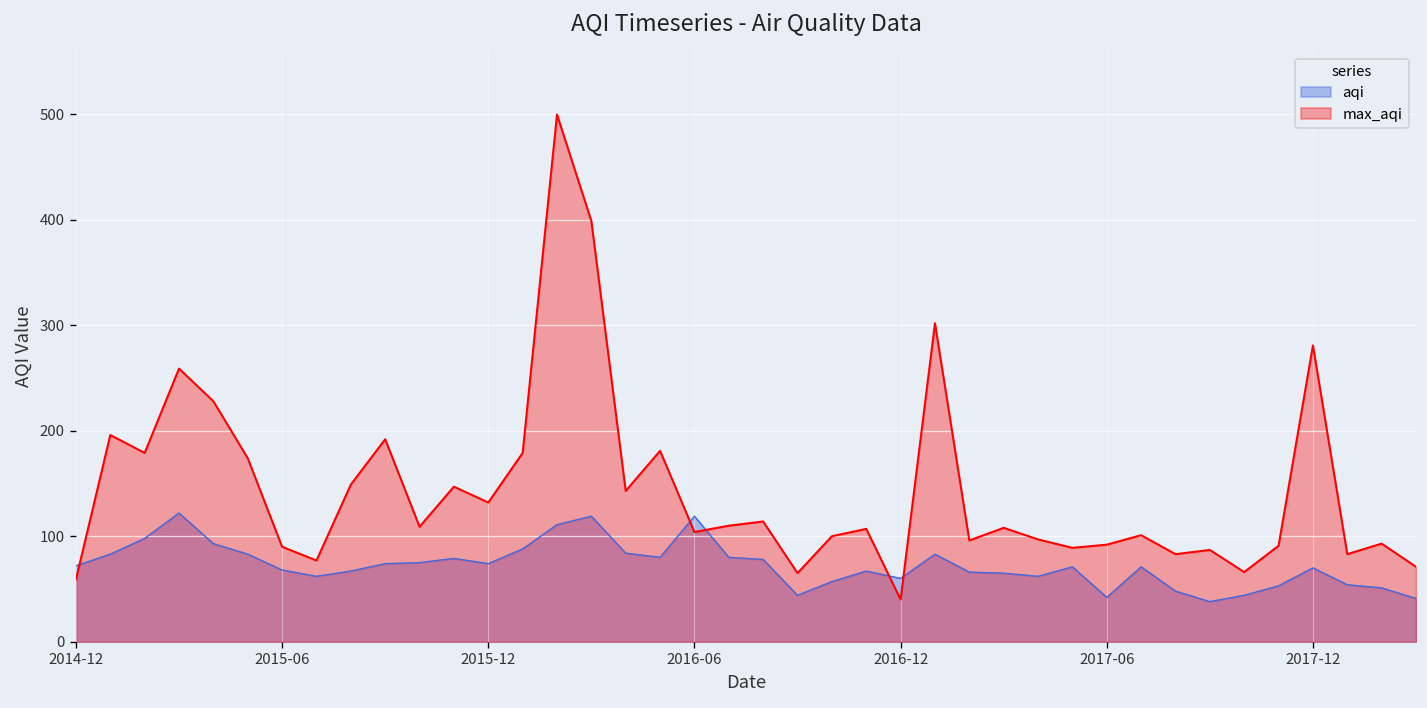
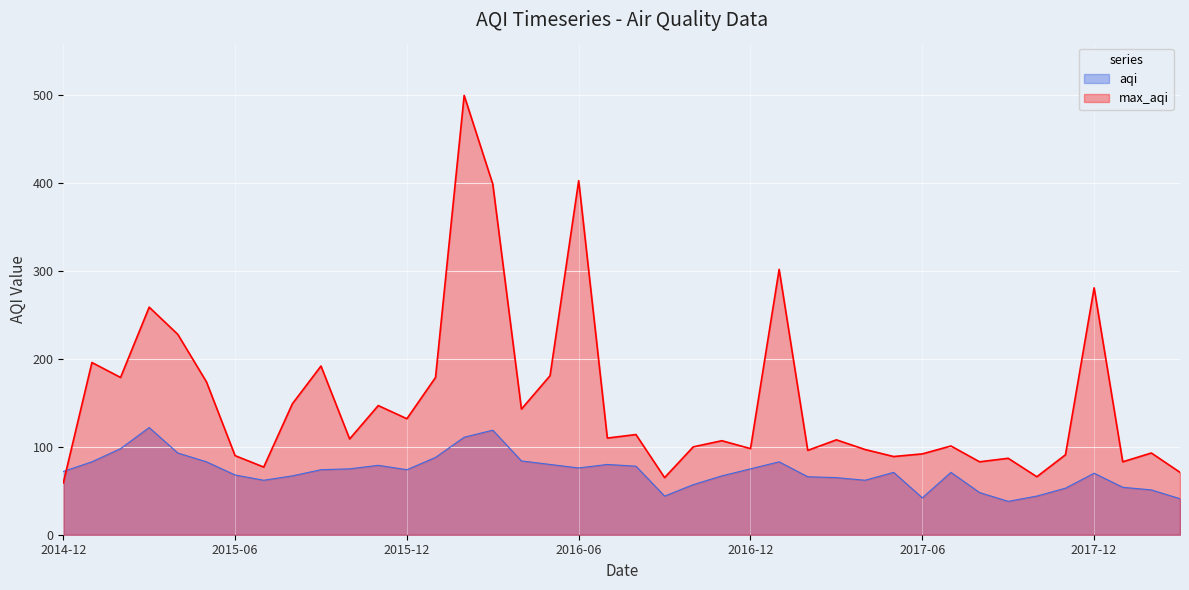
aqi, 2016-06: 120 -> 80
max_aqi, 2016-06: 100 -> 400
aqi, 2016-12: 60 -> 80
max_aqi, 2016-12: 40 -> 100
